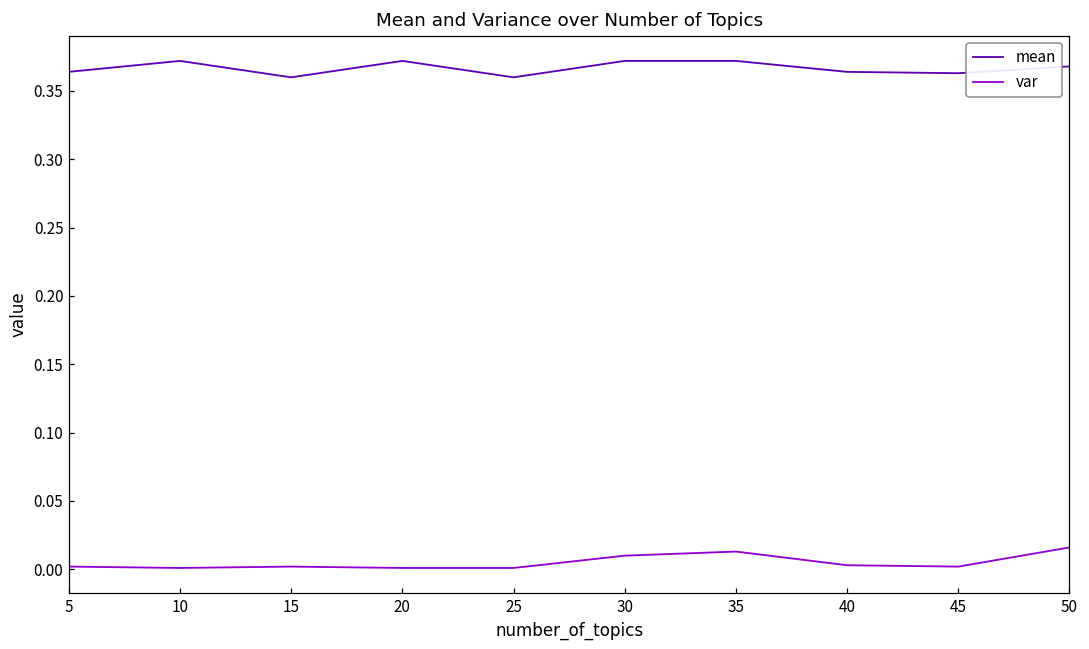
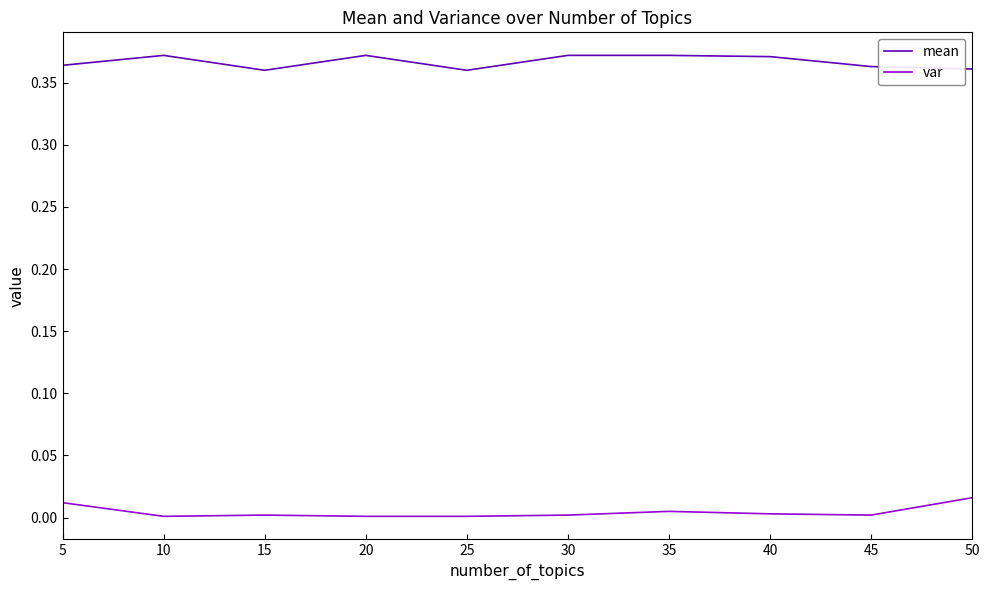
var, 5: 0.002 -> 0.012
var, 30: 0.010 -> 0.002
var, 35: 0.013 -> 0.005
mean, 40: 0.364 -> 0.371
mean, 50: 0.368 -> 0.361
